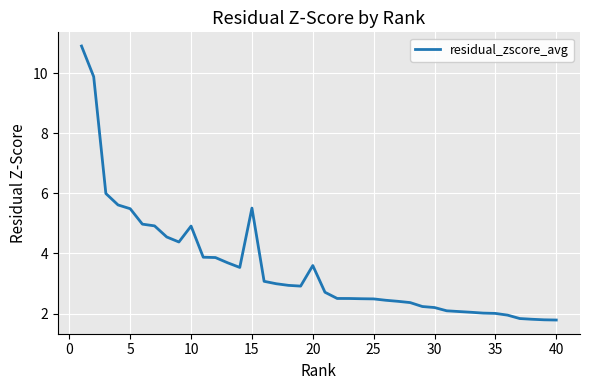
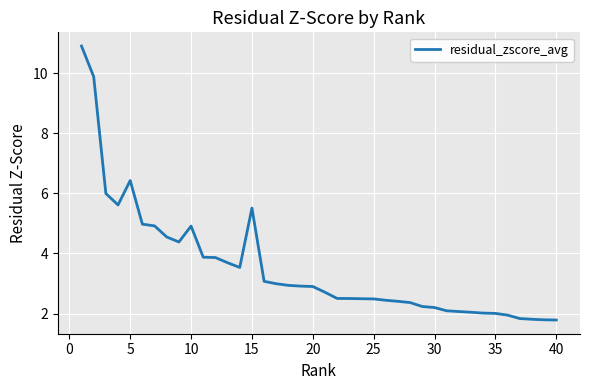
5: 5.5 -> 6.4
20: 3.6 -> 2.9
